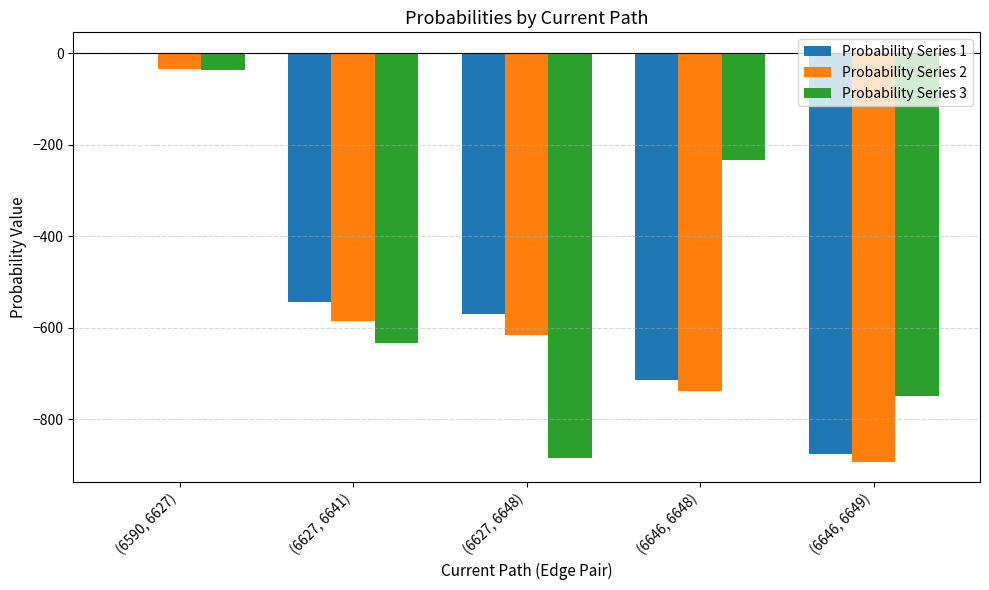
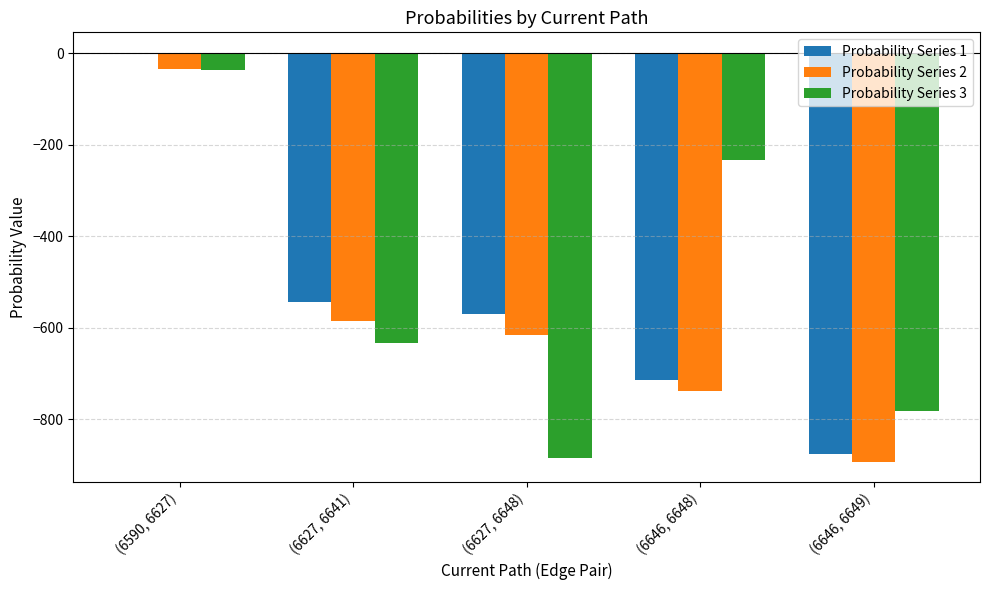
Probability Series 3, (6646, 6649): -750 -> -780
